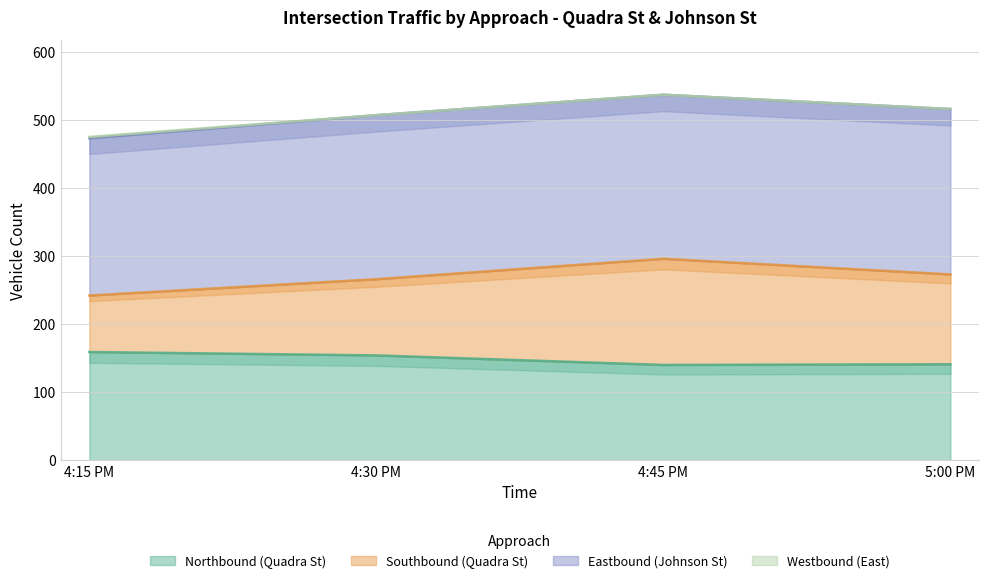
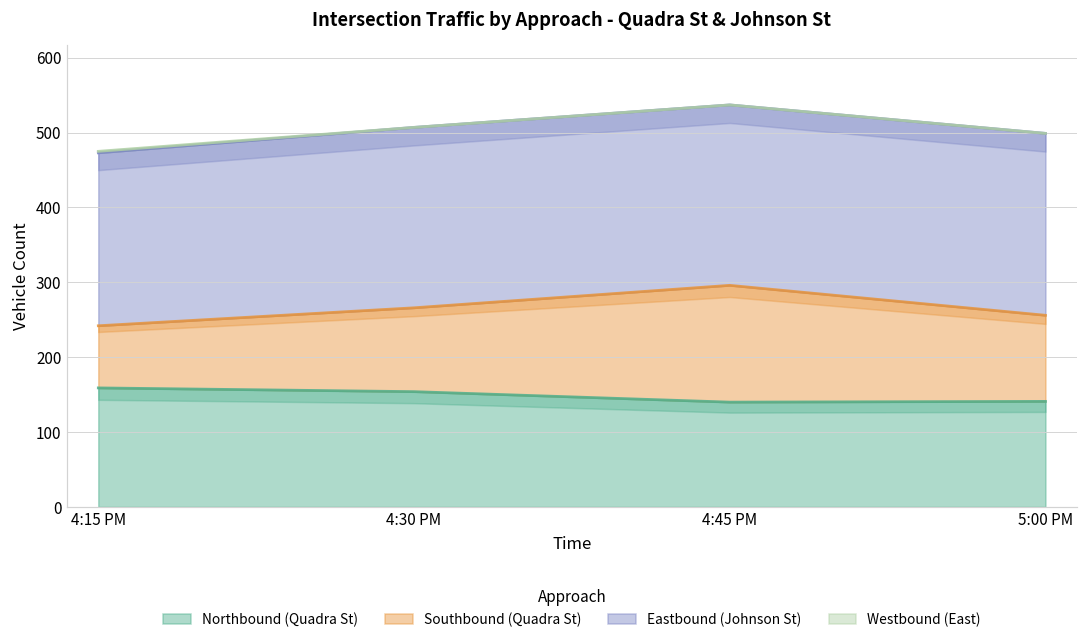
Southbound (Quadra St), 5:00 PM: 130 -> 120
